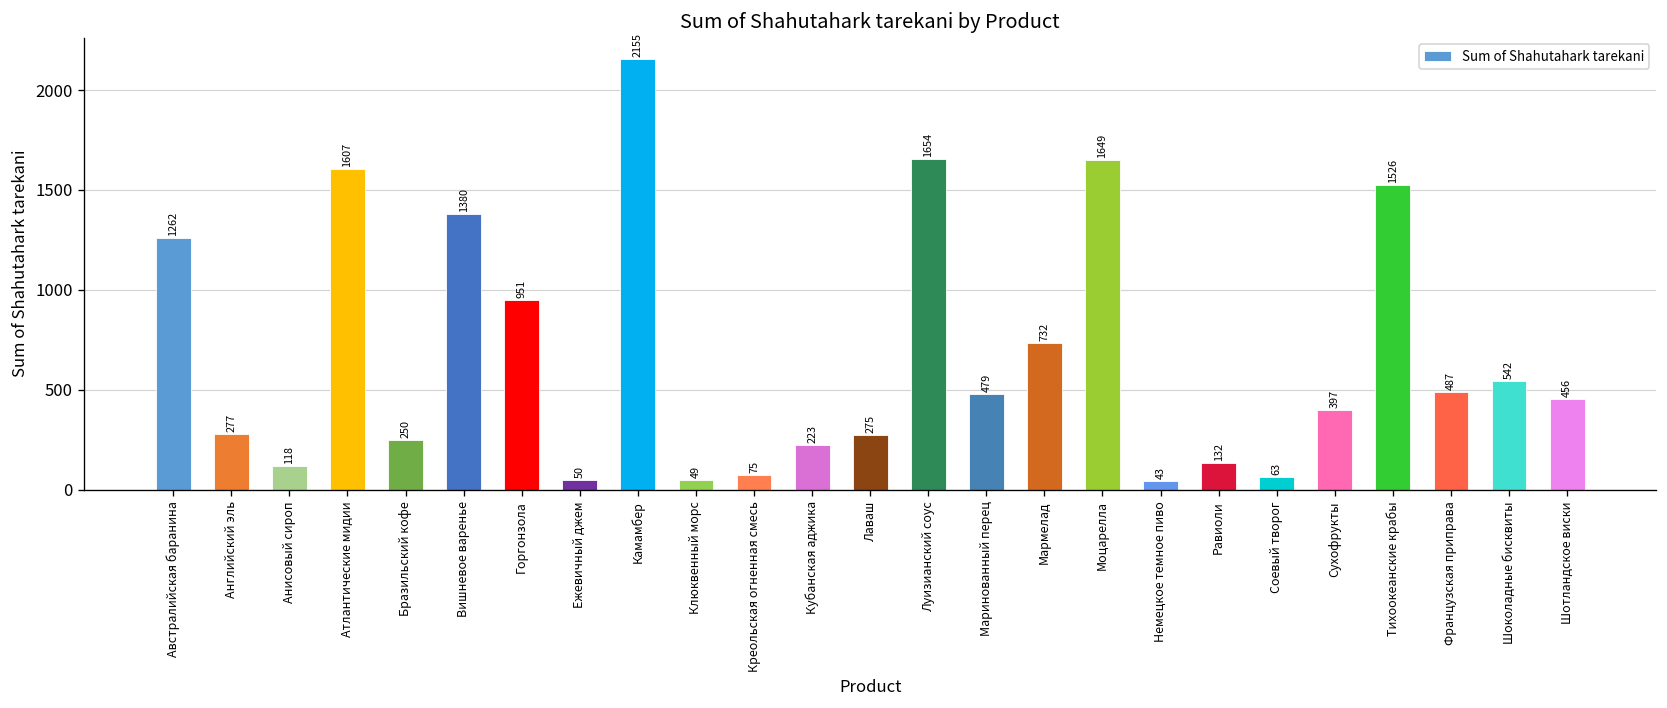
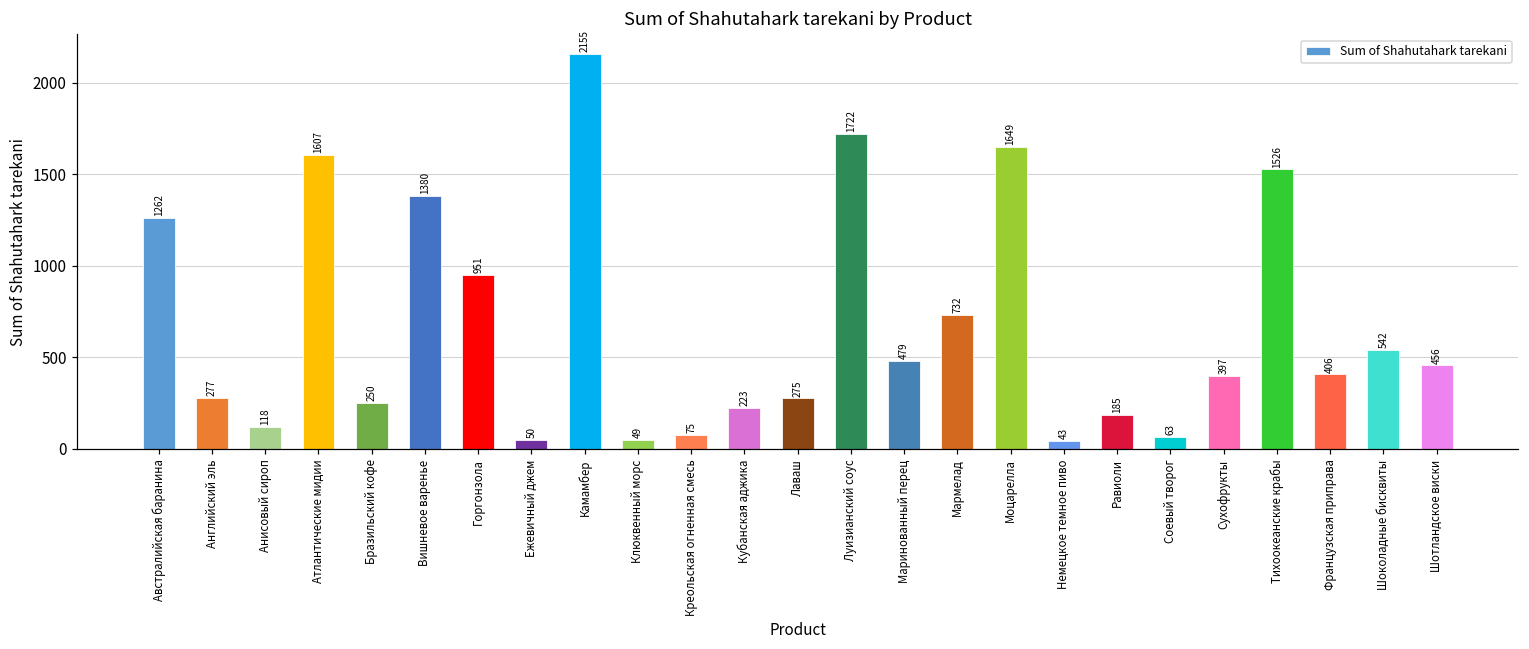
Луизианский соус: 1654 -> 1722
Равиоли: 132 -> 185
Французская приправа: 487 -> 406
